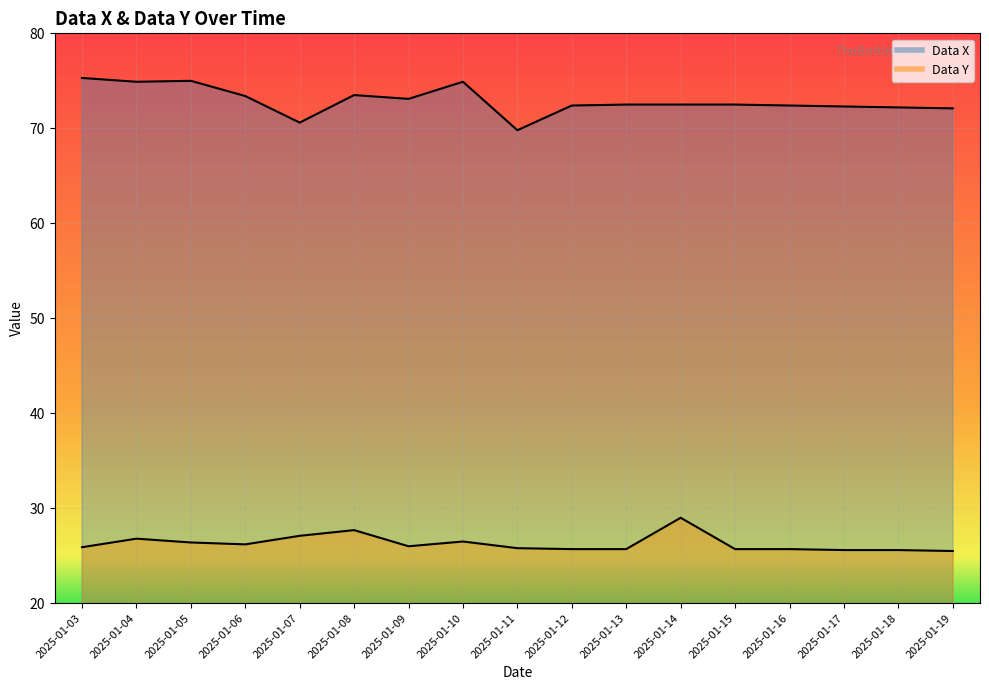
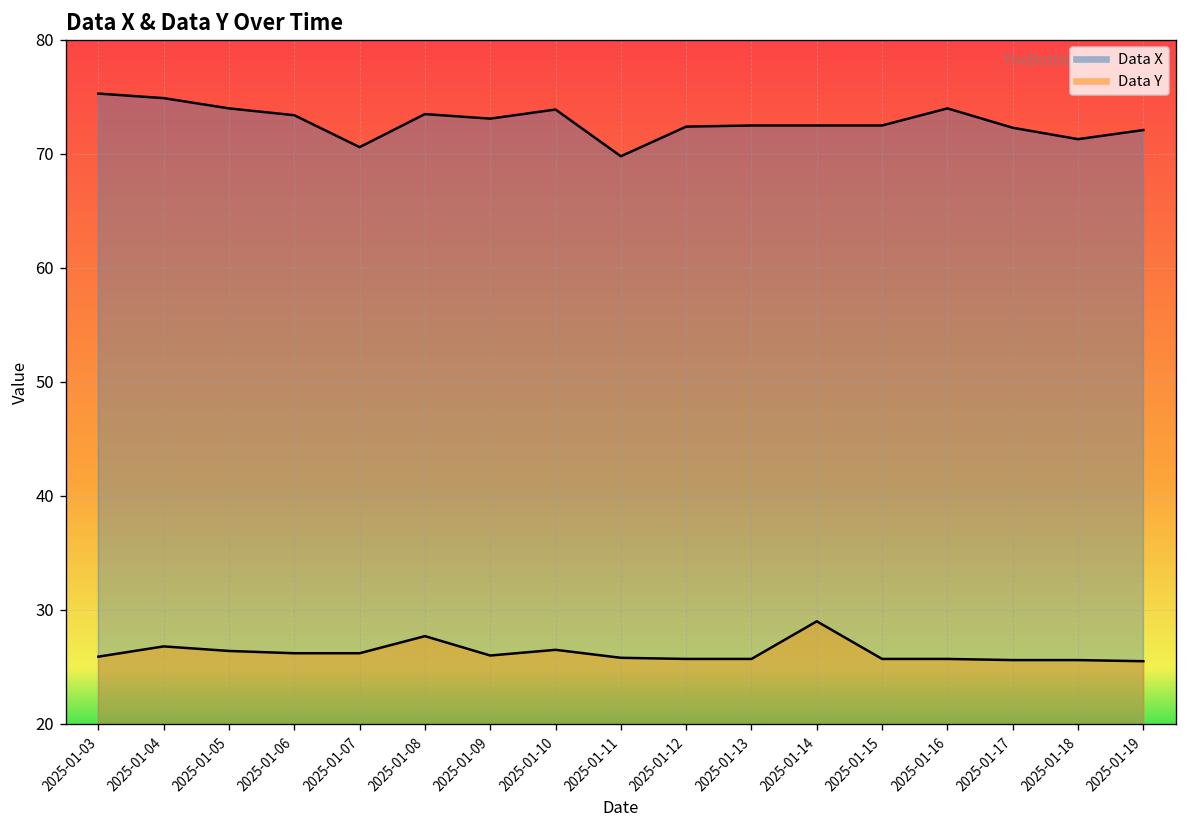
Data X, 2025-01-05: 75 -> 74
Data Y, 2025-01-07: 27 -> 26
Data X, 2025-01-10: 75 -> 74
Data X, 2025-01-16: 72 -> 74
Data X, 2025-01-18: 72 -> 71
